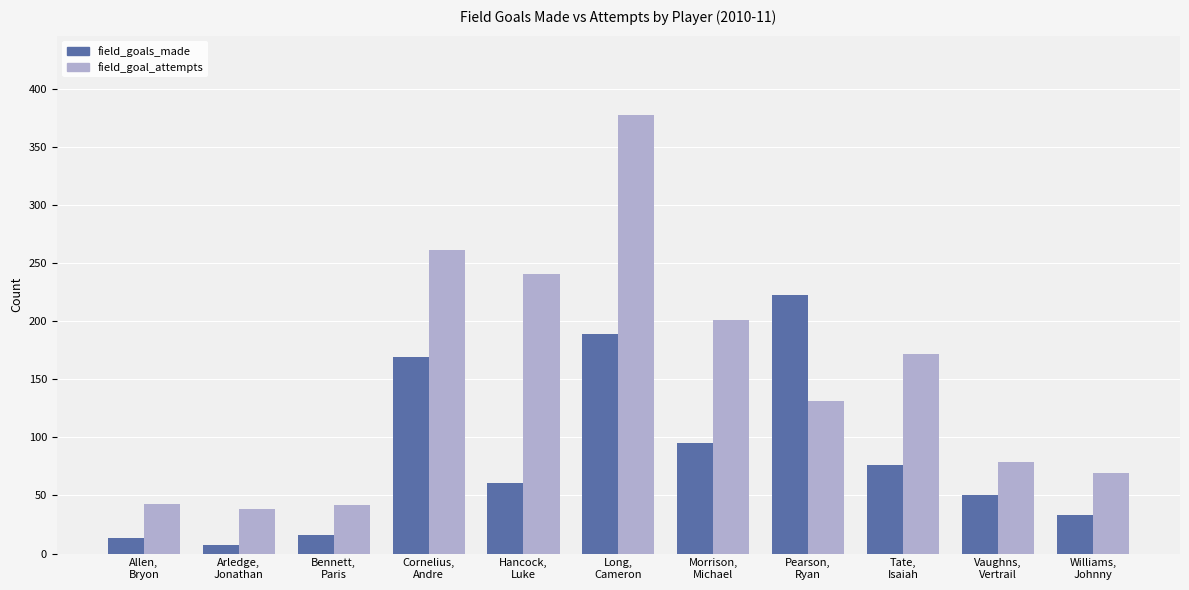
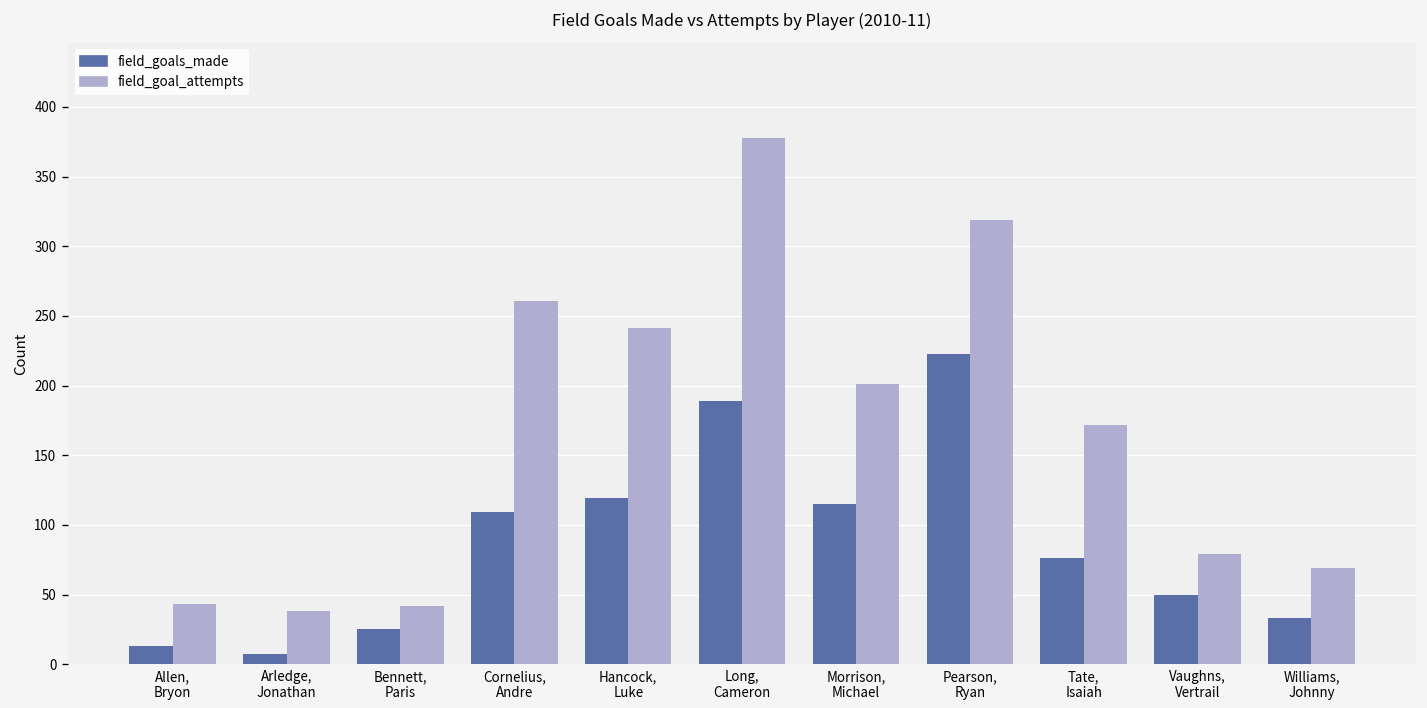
field_goals_made, Bennett, Paris: 16 -> 25
field_goals_made, Cornelius, Andre: 169 -> 109
field_goals_made, Hancock, Luke: 61 -> 119
field_goals_made, Morrison, Michael: 95 -> 115
field_goal_attempts, Pearson, Ryan: 131 -> 319
